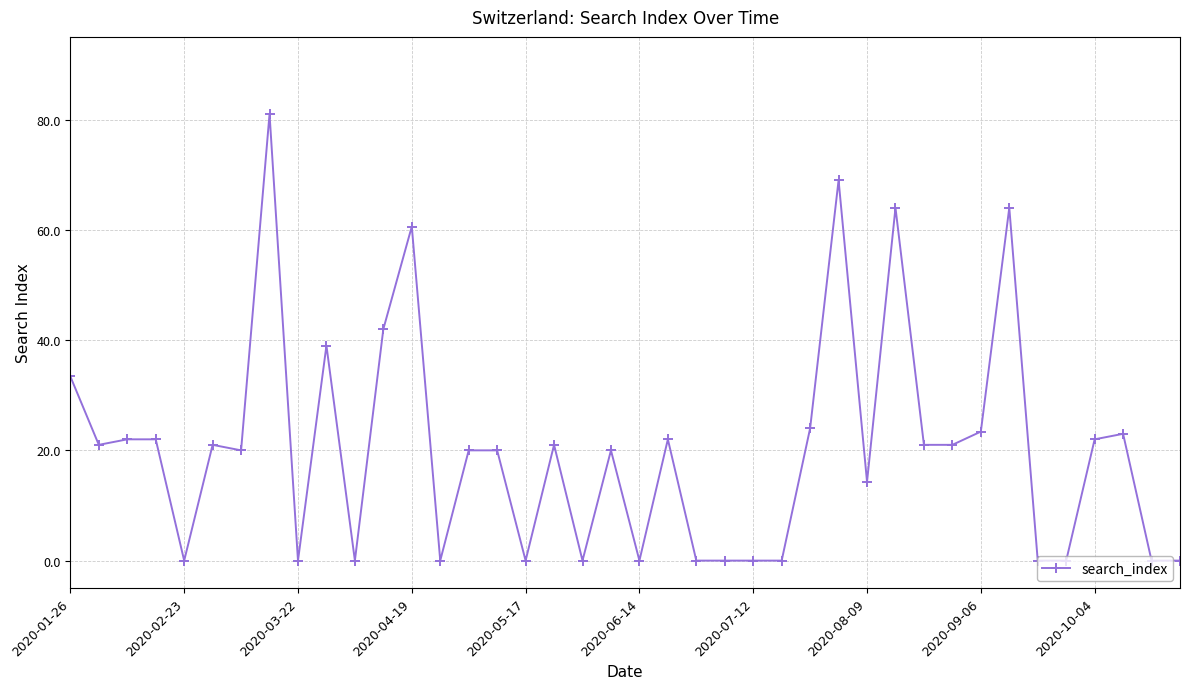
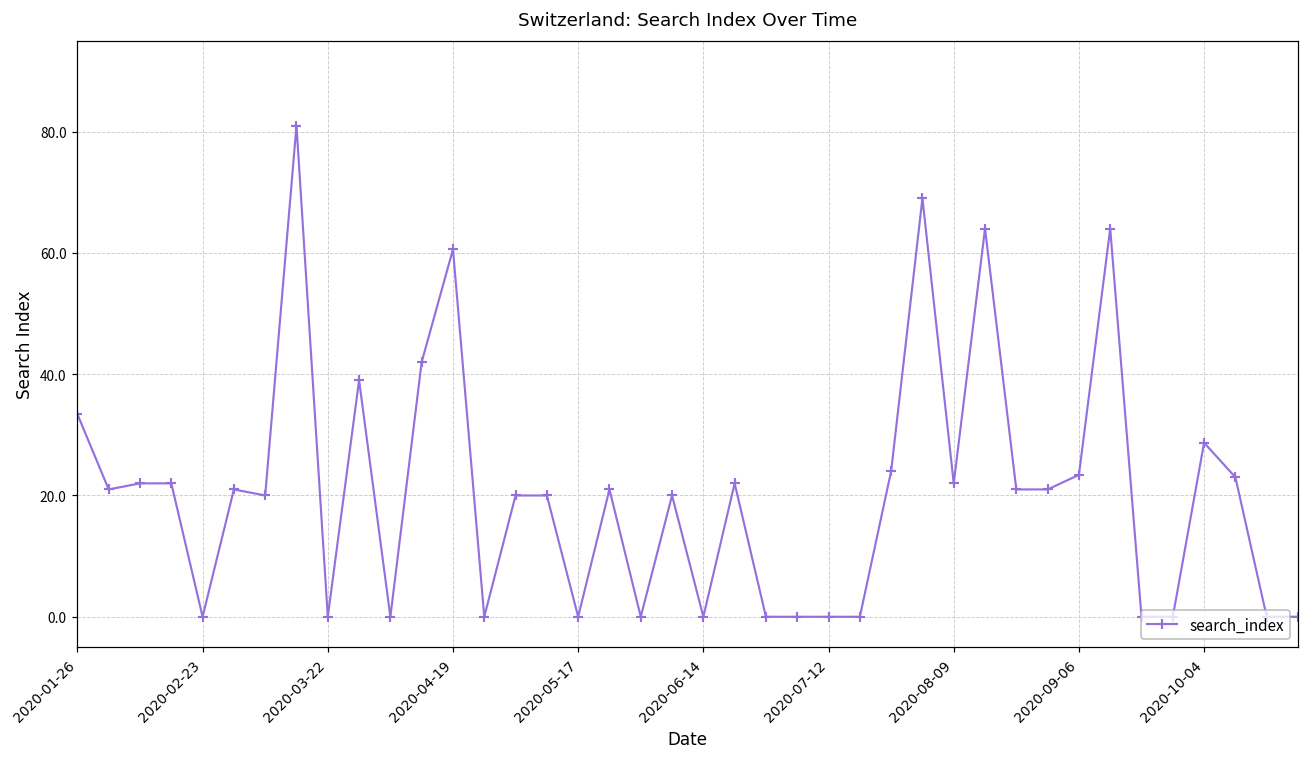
2020-08-09: 14 -> 22
2020-10-04: 22 -> 29
